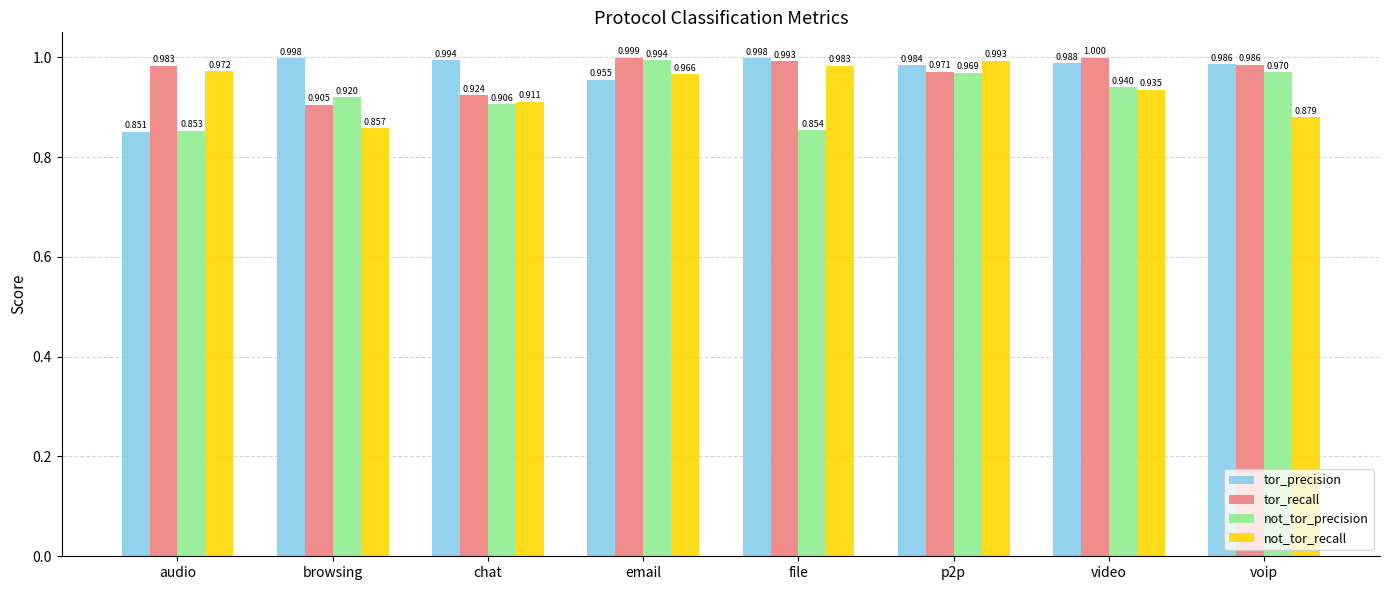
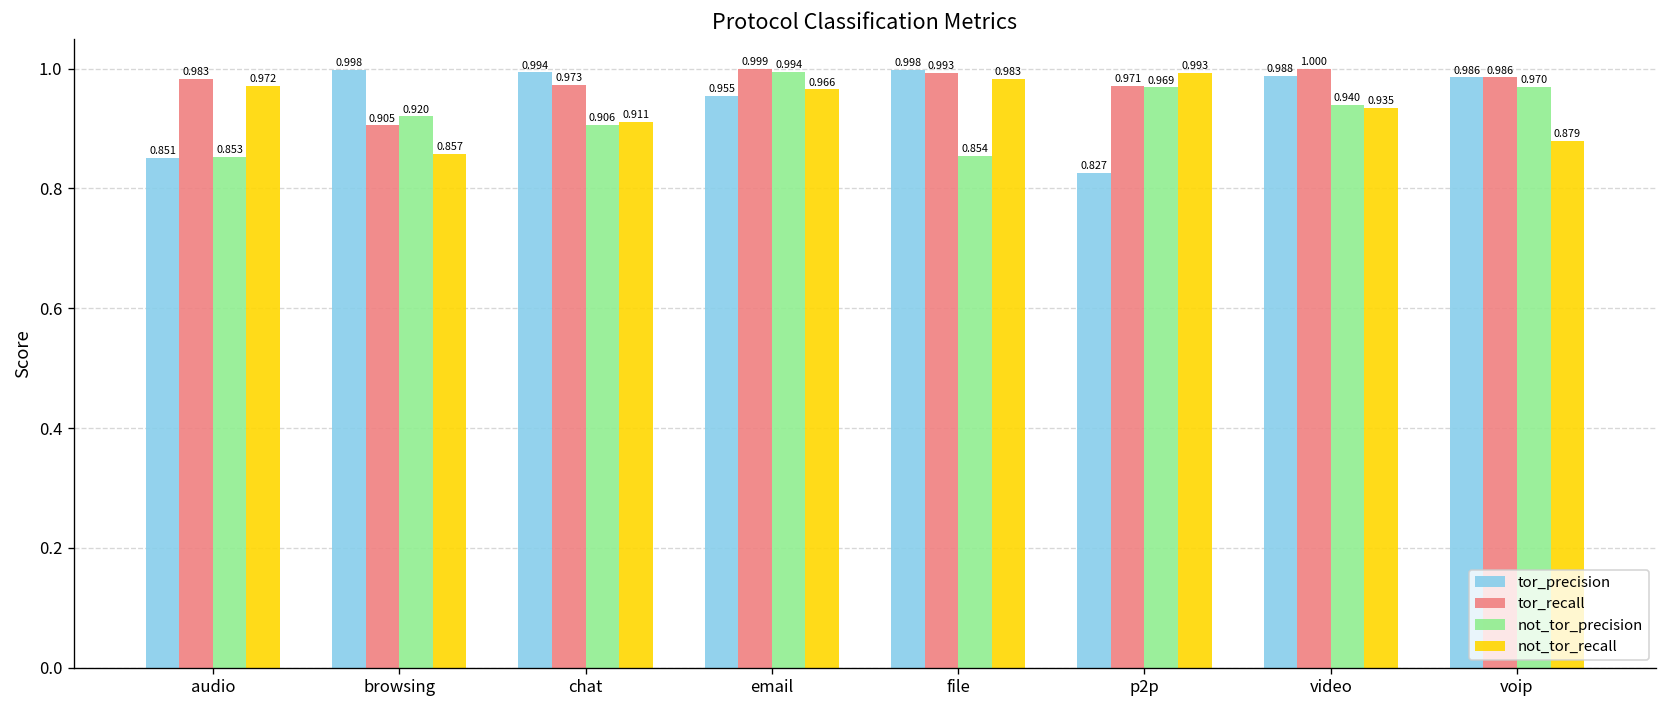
tor_recall, chat: 0.924 -> 0.973
tor_precision, p2p: 0.984 -> 0.827
